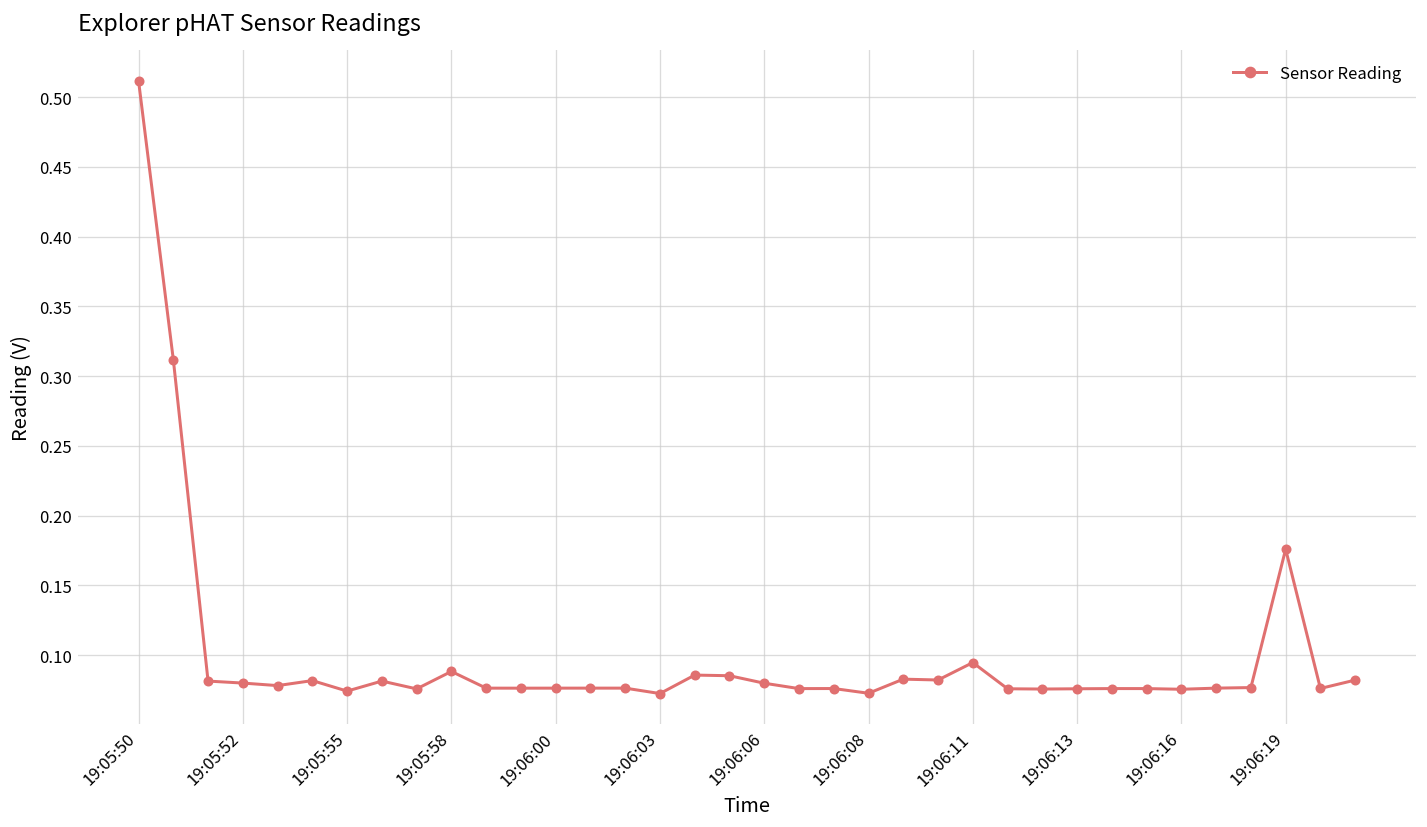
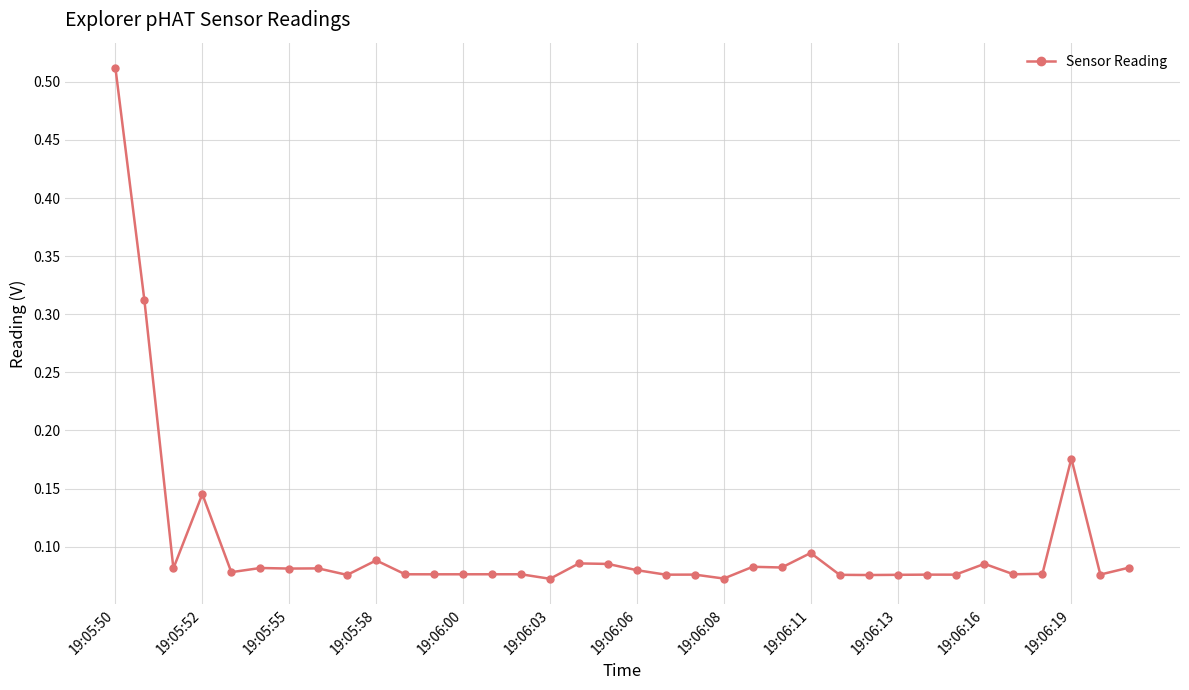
19:05:52: 0.080 -> 0.145
19:05:55: 0.074 -> 0.081
19:06:16: 0.075 -> 0.085
